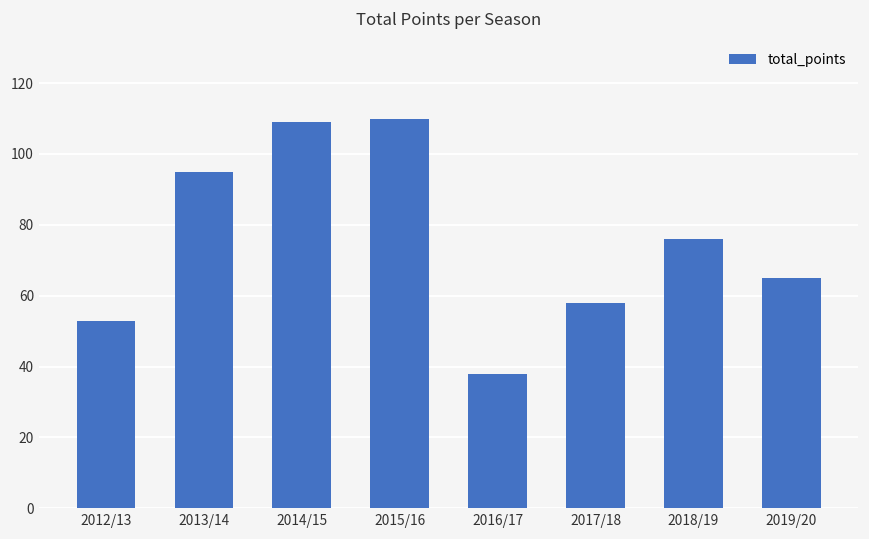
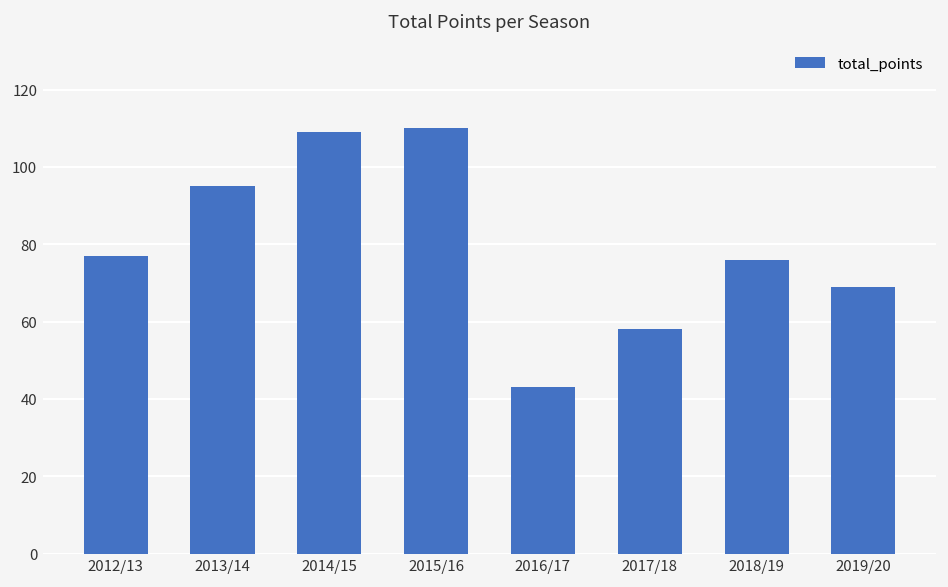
2012/13: 53 -> 77
2016/17: 38 -> 43
2019/20: 65 -> 69
